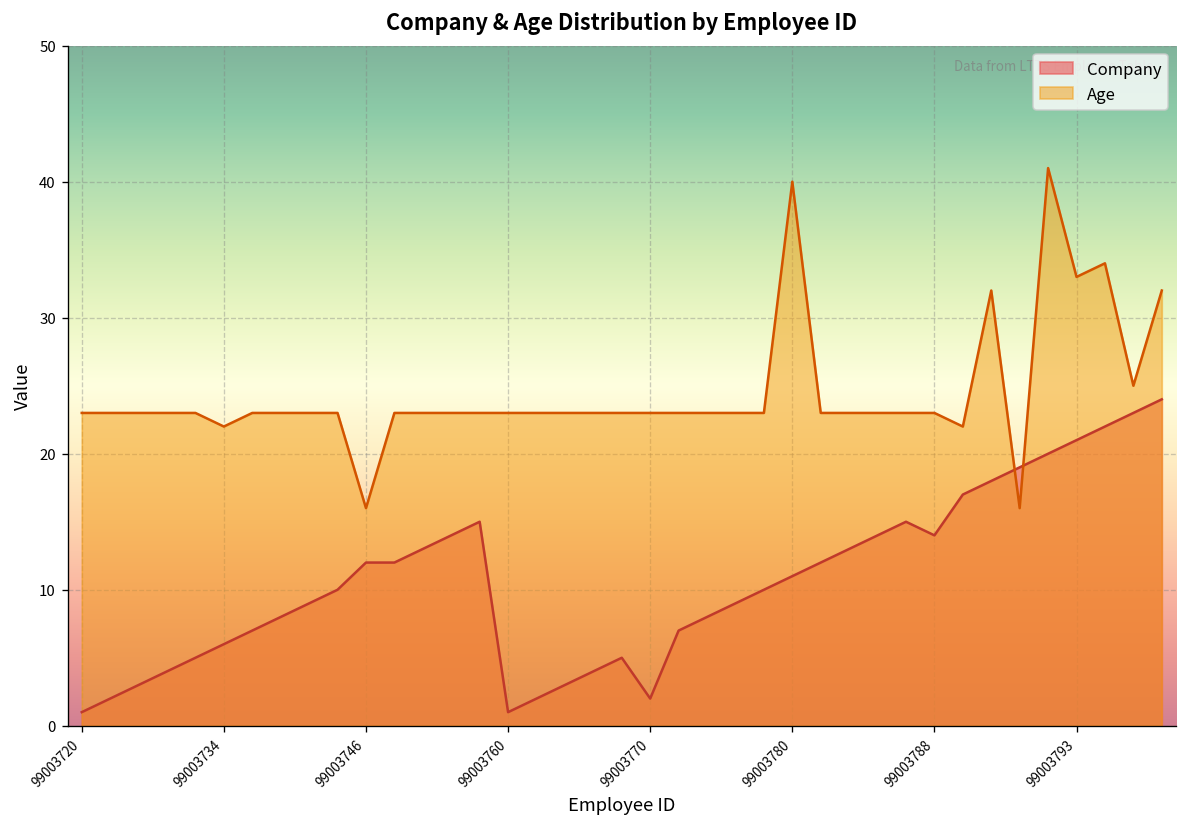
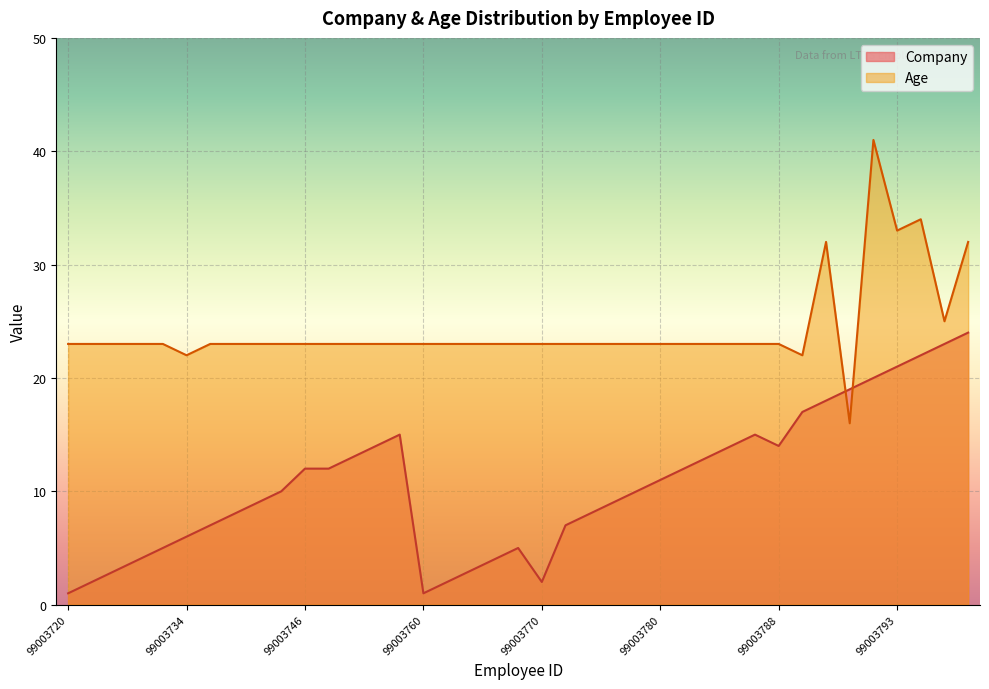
Age, 99003746: 16 -> 23
Age, 99003780: 40 -> 23
